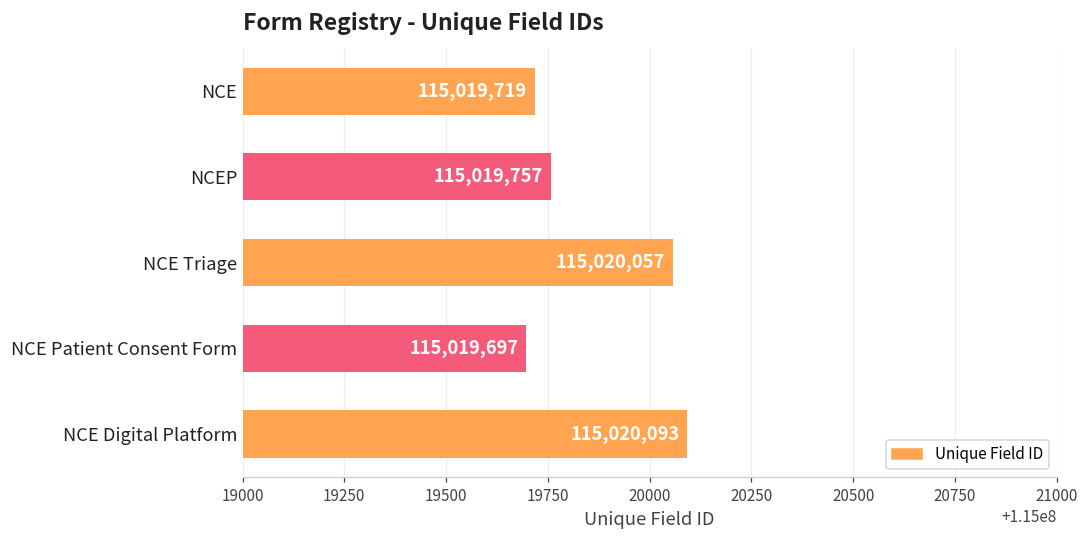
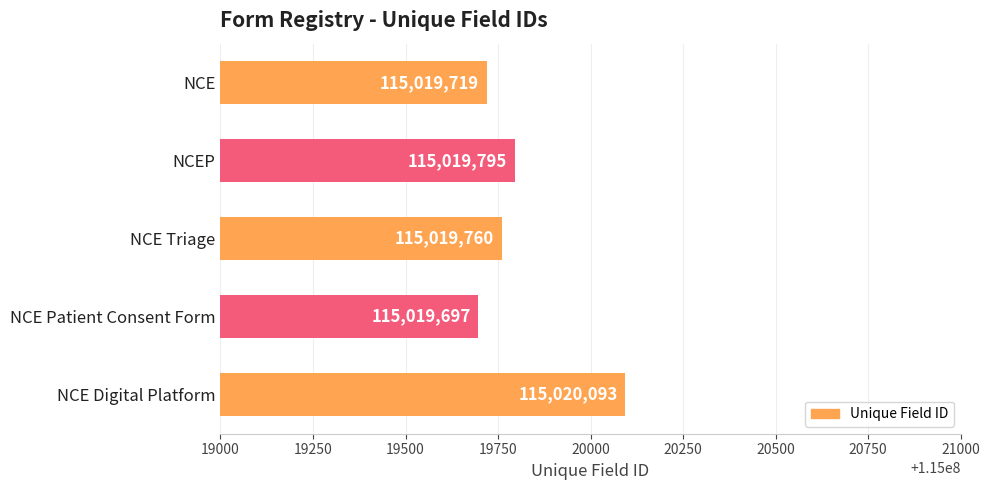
NCEP: 115,019,757 -> 115,019,795
NCE Triage: 115,020,057 -> 115,019,760
